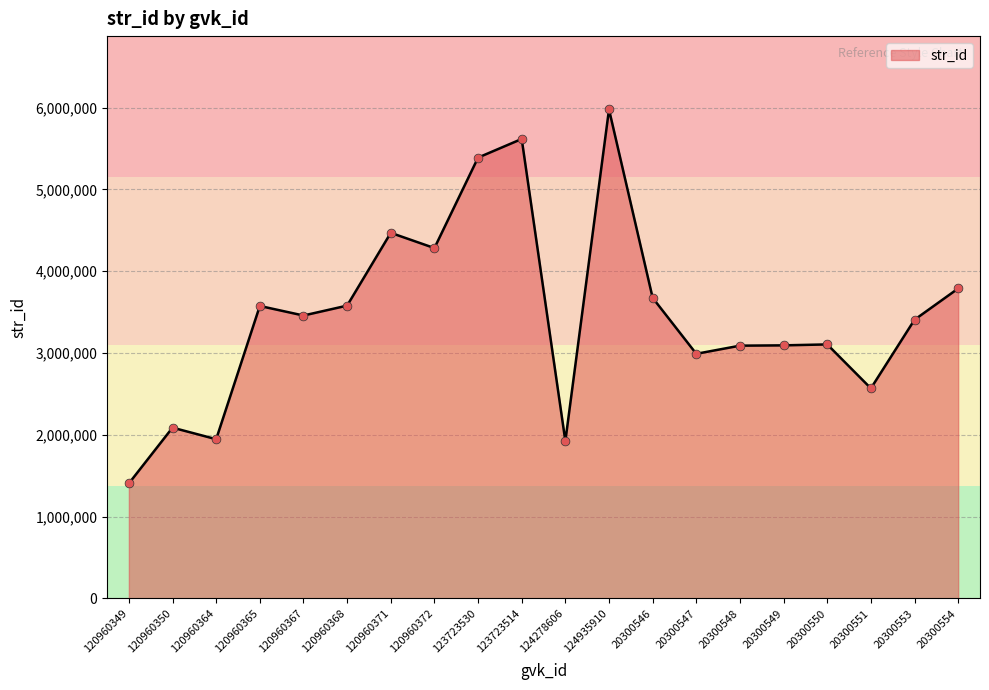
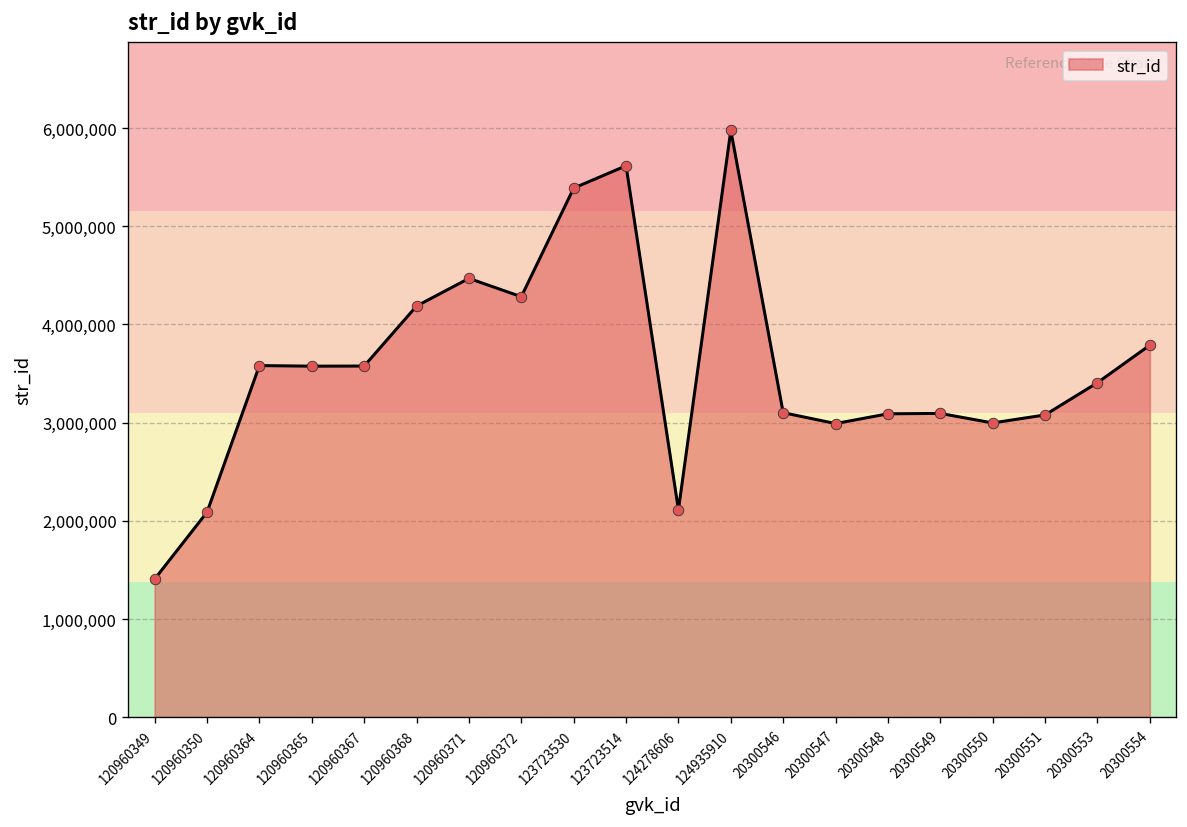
120960364: 1,900,000 -> 3,600,000
120960367: 3,500,000 -> 3,600,000
120960368: 3,600,000 -> 4,200,000
124278606: 1,900,000 -> 2,100,000
20300546: 3,700,000 -> 3,100,000
20300550: 3,100,000 -> 3,000,000
20300551: 2,600,000 -> 3,100,000
